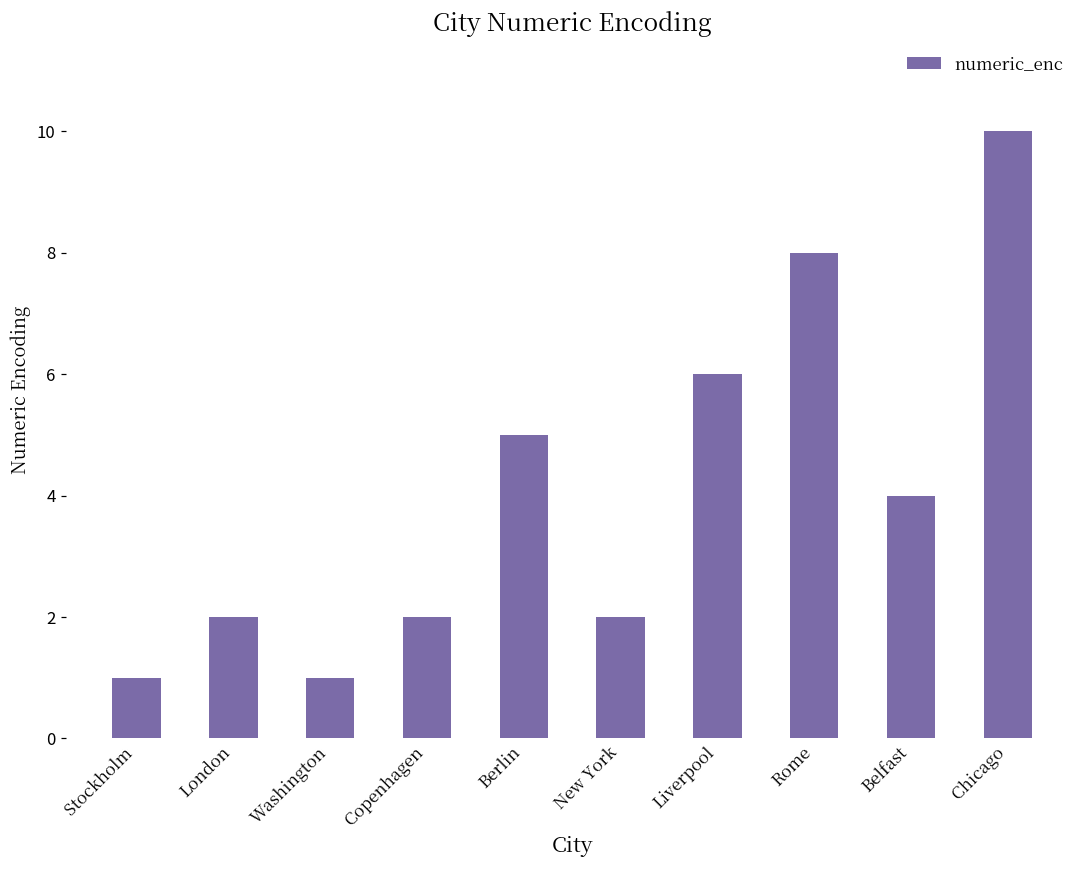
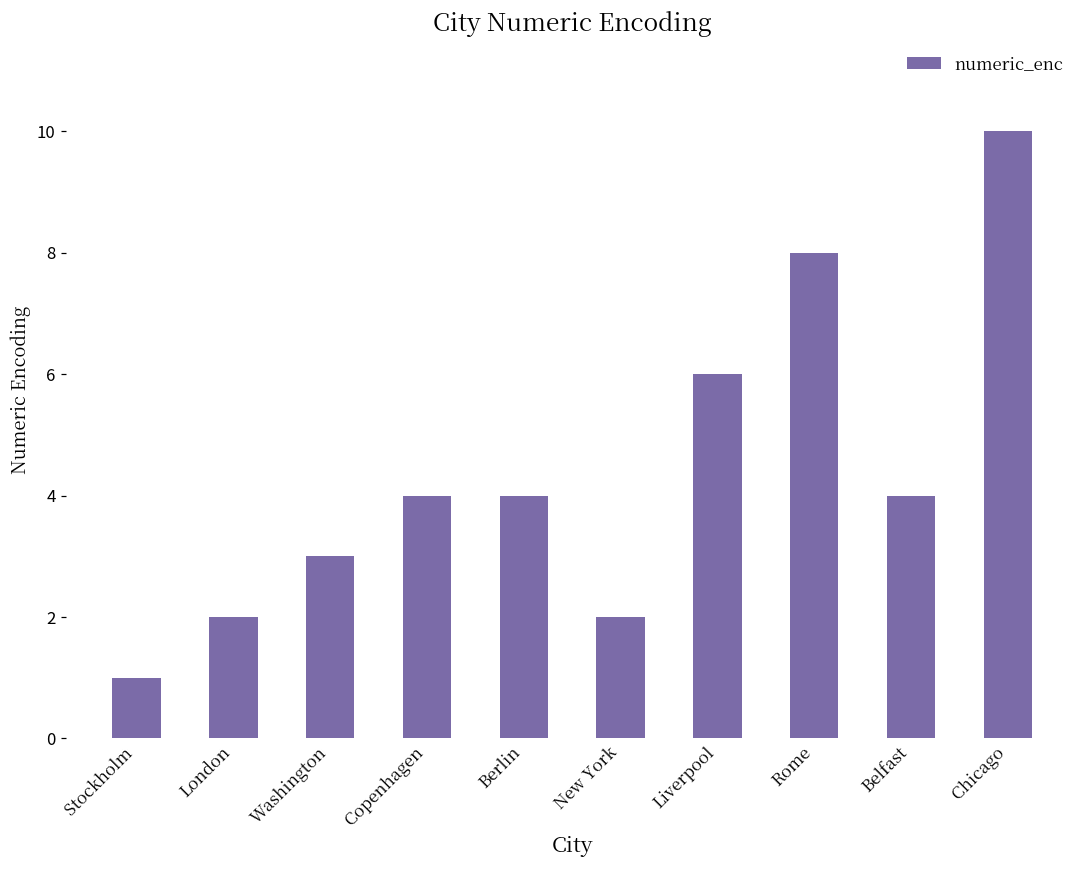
Washington: 1 -> 3
Copenhagen: 2 -> 4
Berlin: 5 -> 4
